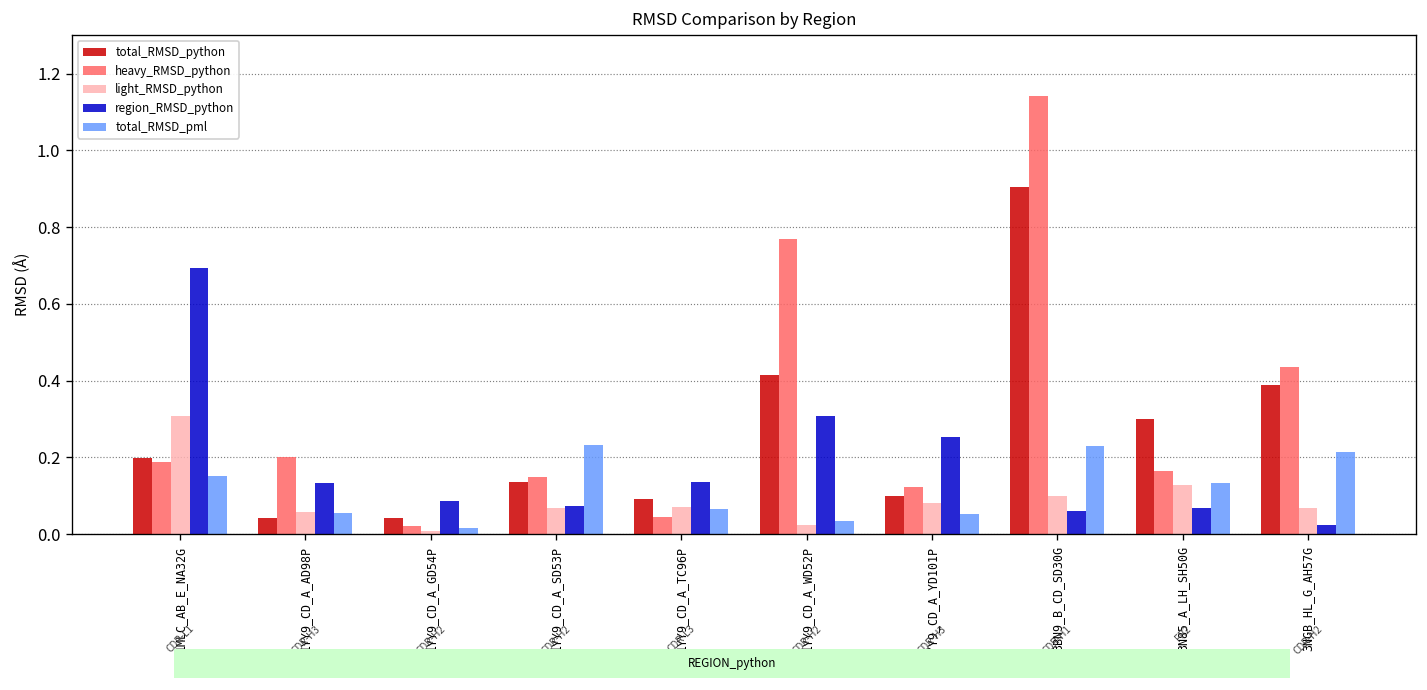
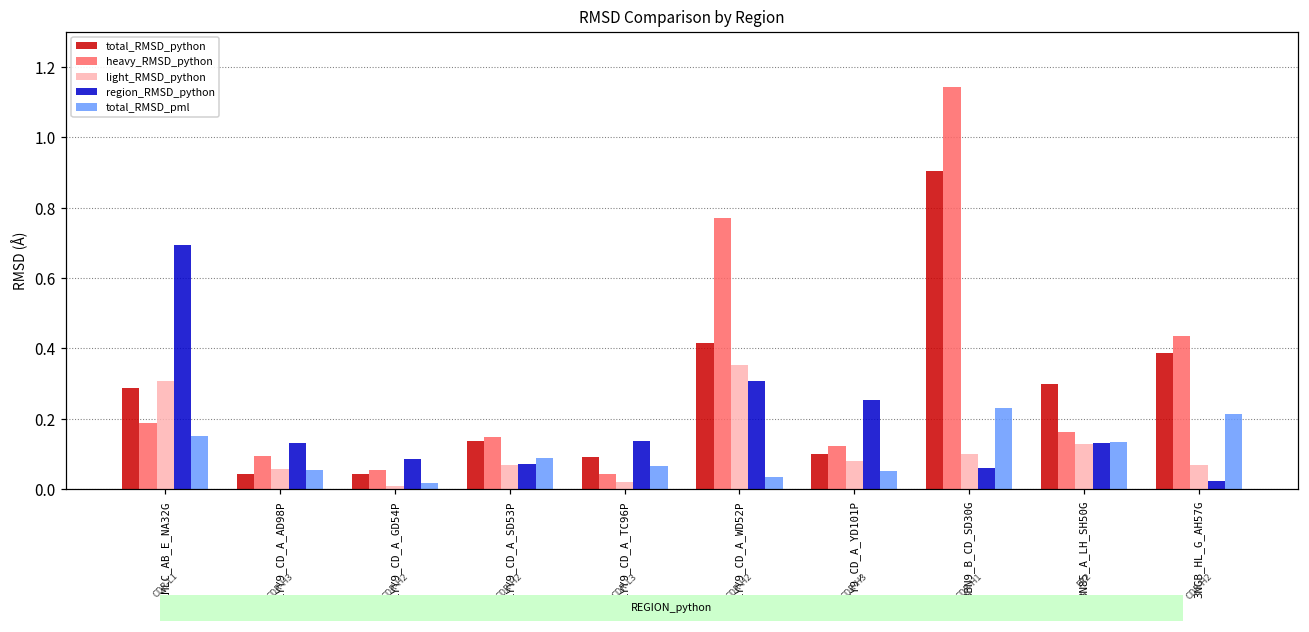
total_RMSD_python, 1MLC_AB_E_NA32G: 0.20 -> 0.29
heavy_RMSD_python, 1YY9_CD_A_AD98P: 0.20 -> 0.09
heavy_RMSD_python, 1YY9_CD_A_GD54P: 0.02 -> 0.05
total_RMSD_pml, 1YY9_CD_A_SD53P: 0.23 -> 0.09
light_RMSD_python, 1YY9_CD_A_TC96P: 0.07 -> 0.02
light_RMSD_python, 1YY9_CD_A_WD52P: 0.02 -> 0.35
region_RMSD_python, 3N85_A_LH_SH50G: 0.07 -> 0.13
